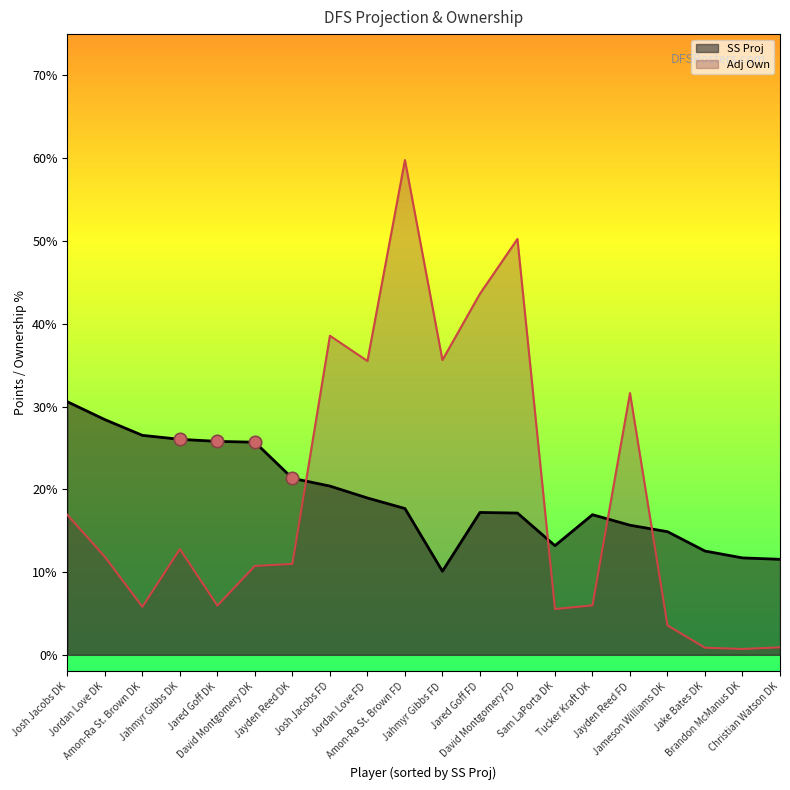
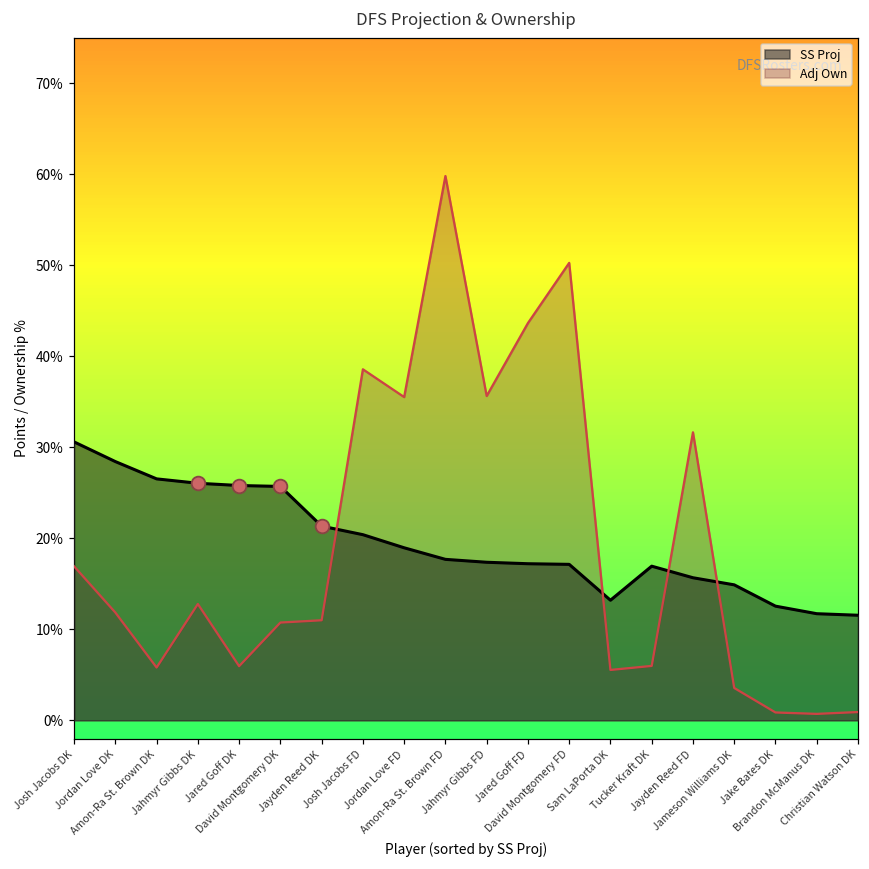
SS Proj, Jahmyr Gibbs FD: 10% -> 17%
